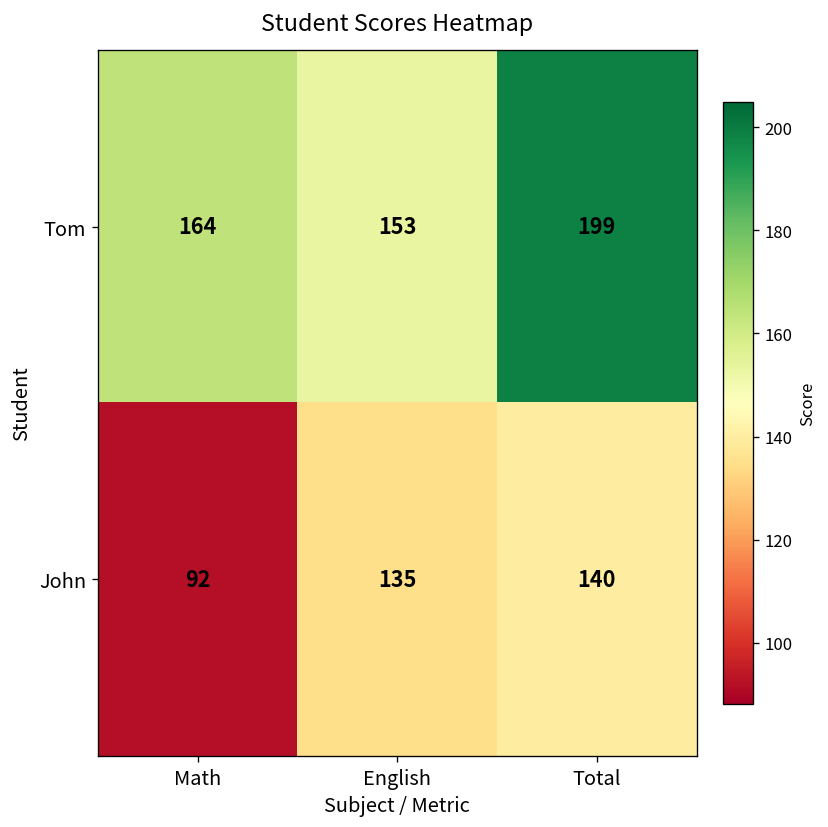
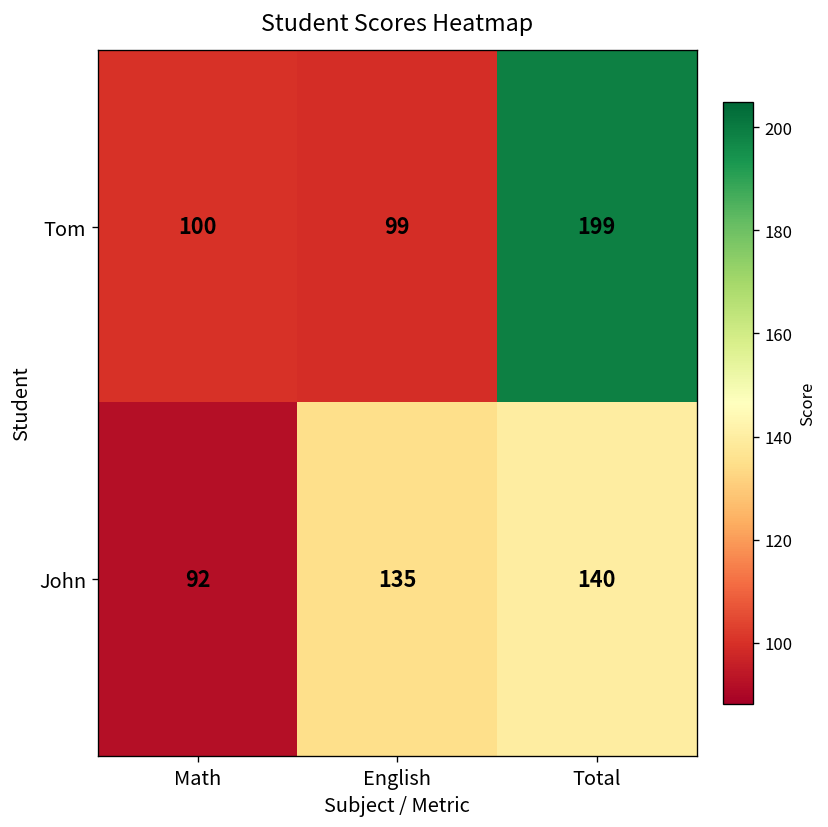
Tom, Math: 164 -> 100
Tom, English: 153 -> 99
